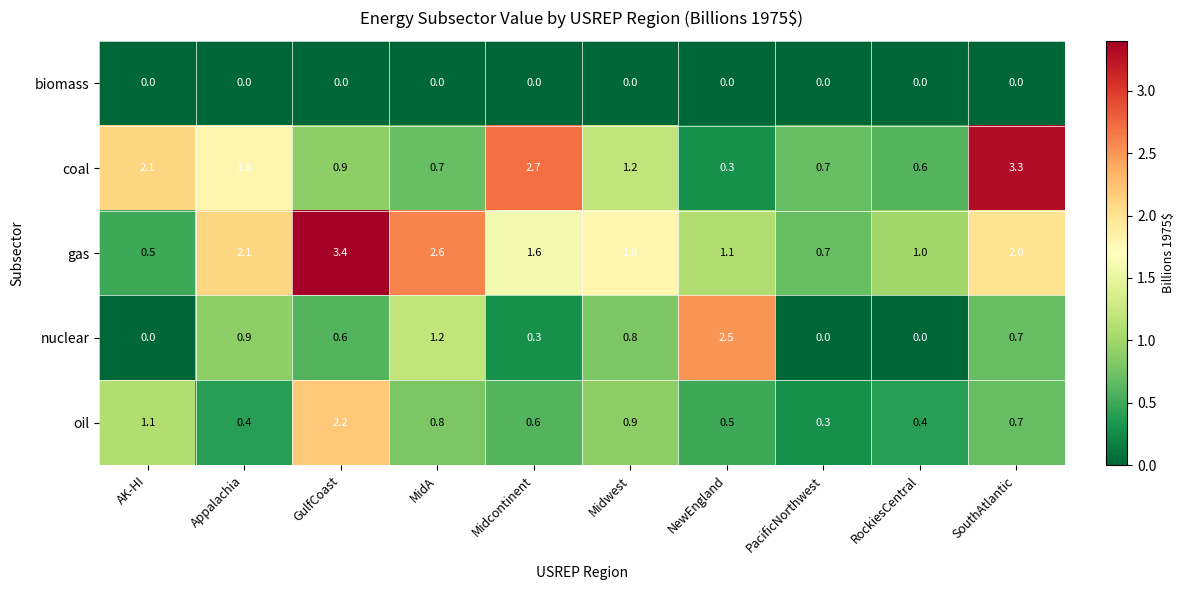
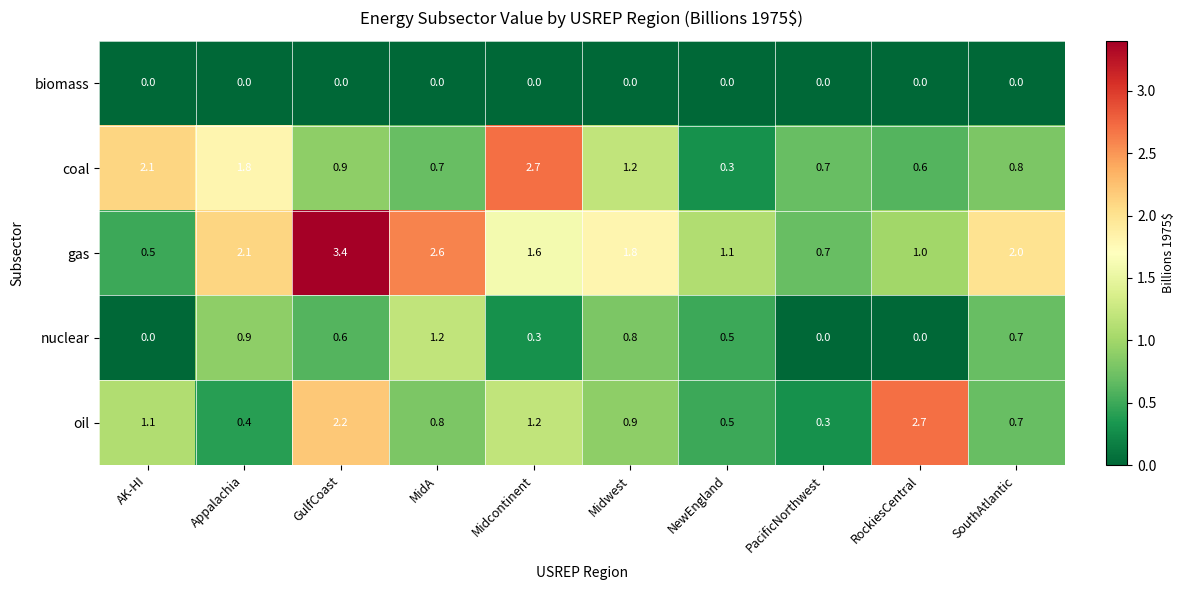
coal, SouthAtlantic: 3.3 -> 0.8
nuclear, NewEngland: 2.5 -> 0.5
oil, Midcontinent: 0.6 -> 1.2
oil, RockiesCentral: 0.4 -> 2.7
